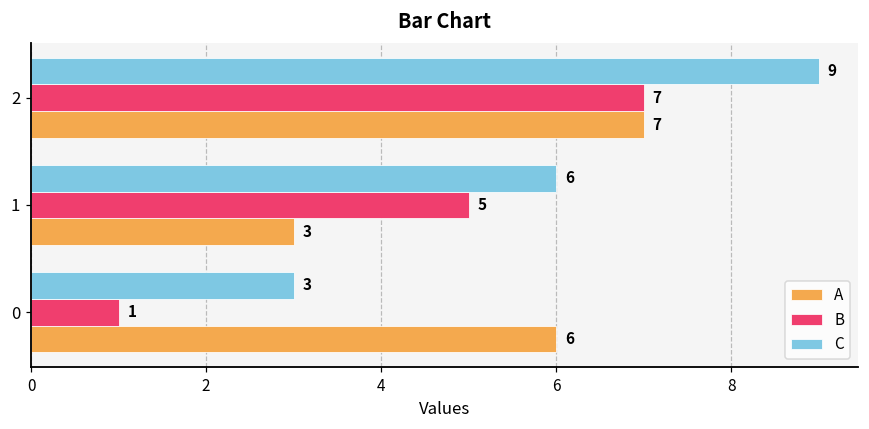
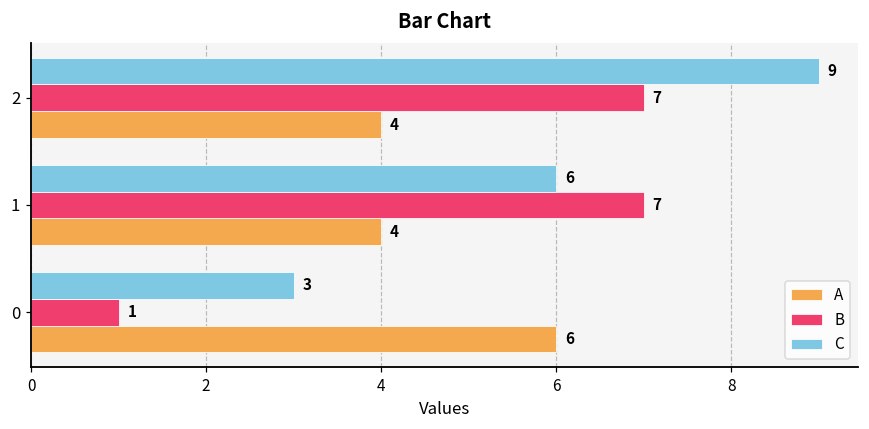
A, 2: 7 -> 4
B, 1: 5 -> 7
A, 1: 3 -> 4
